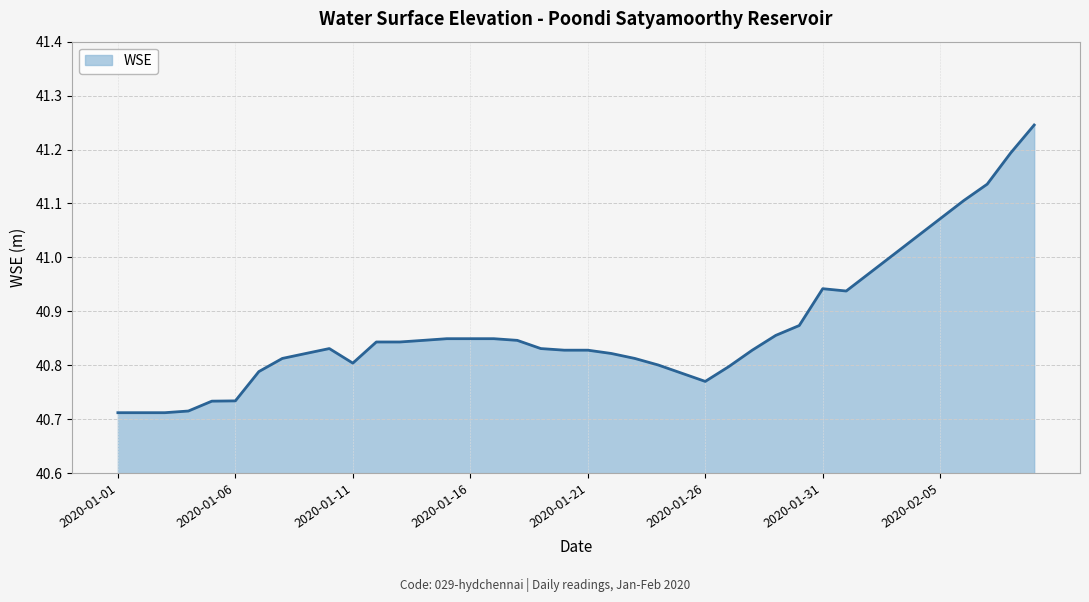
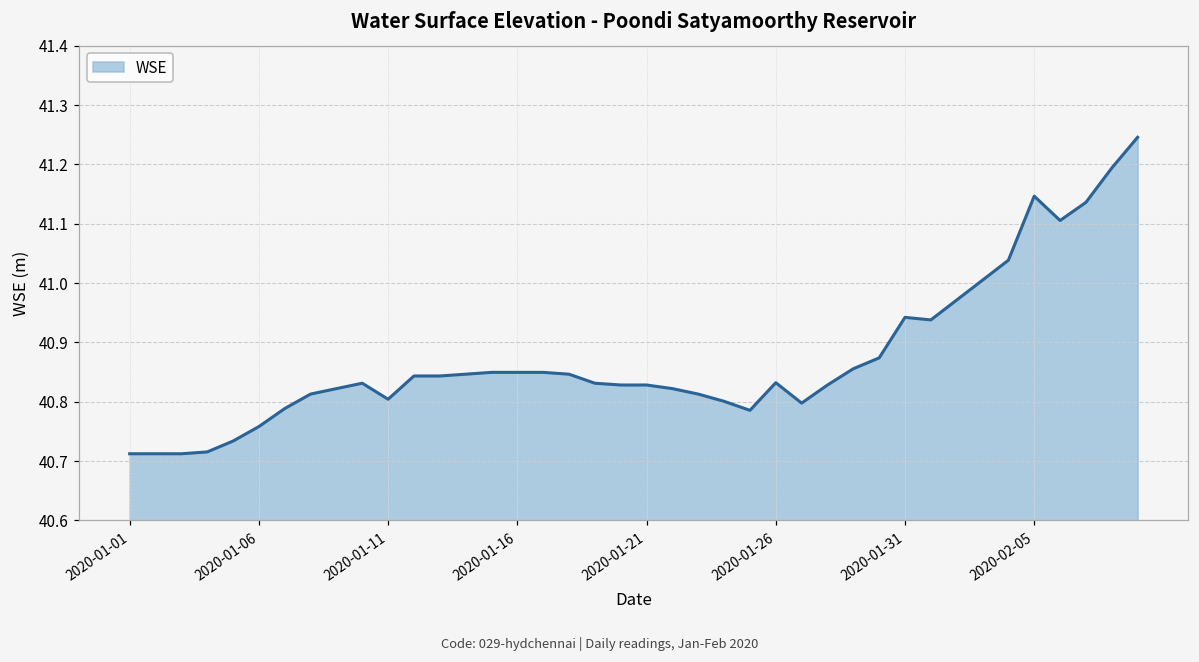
2020-01-06: 40.73 -> 40.76
2020-01-26: 40.77 -> 40.83
2020-02-05: 41.07 -> 41.15
